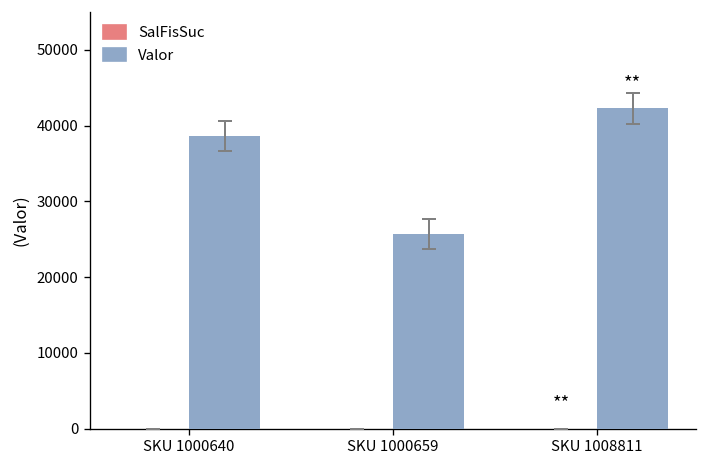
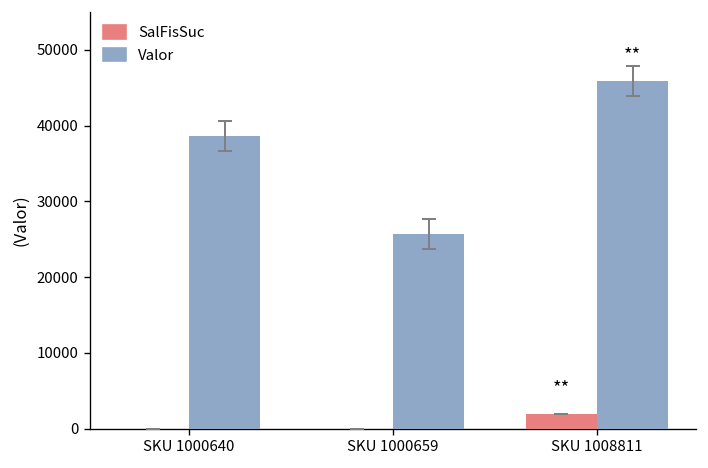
SalFisSuc, SKU 1008811: 0 -> 2000
Valor, SKU 1008811: 42000 -> 46000
